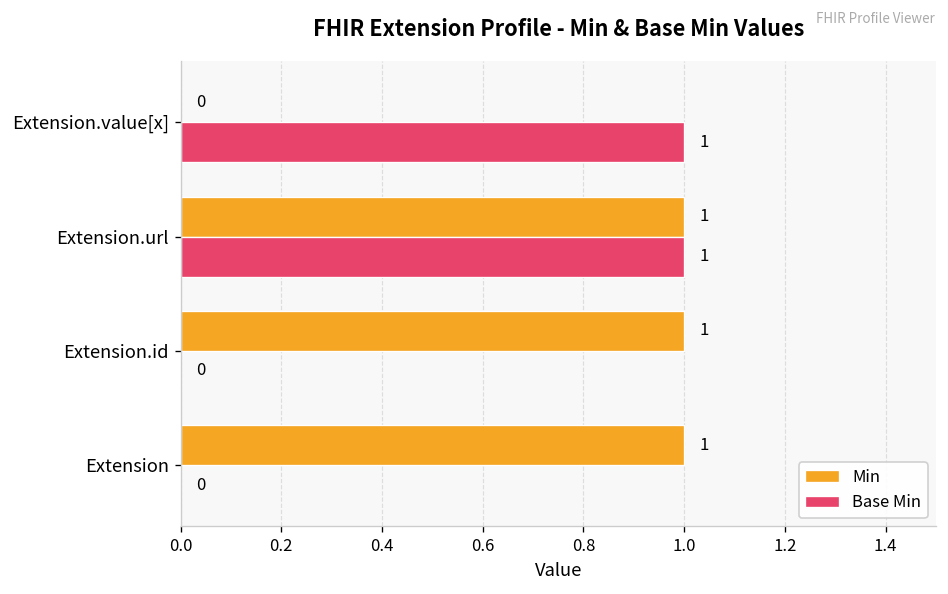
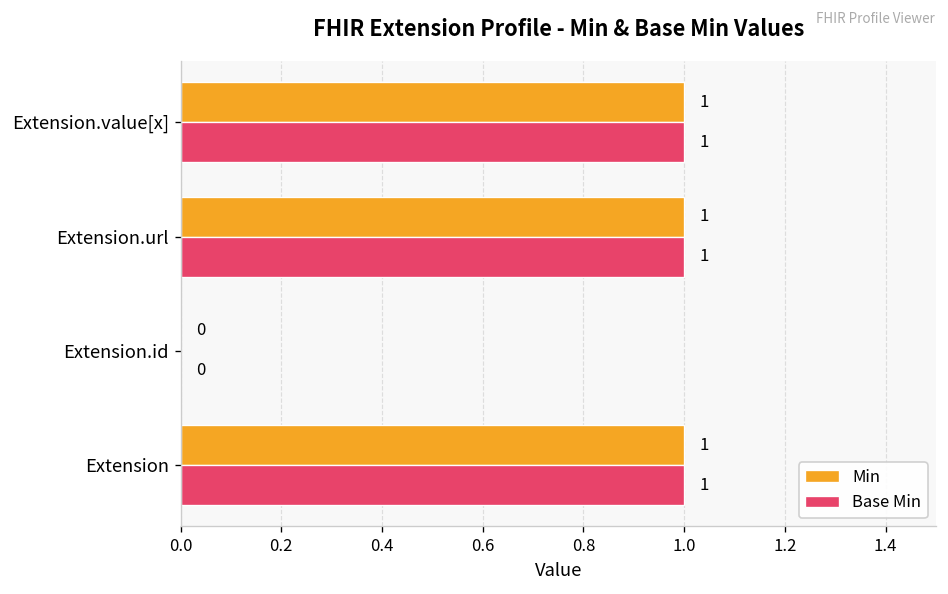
Min, Extension.value[x]: 0 -> 1
Min, Extension.id: 1 -> 0
Base Min, Extension: 0 -> 1
